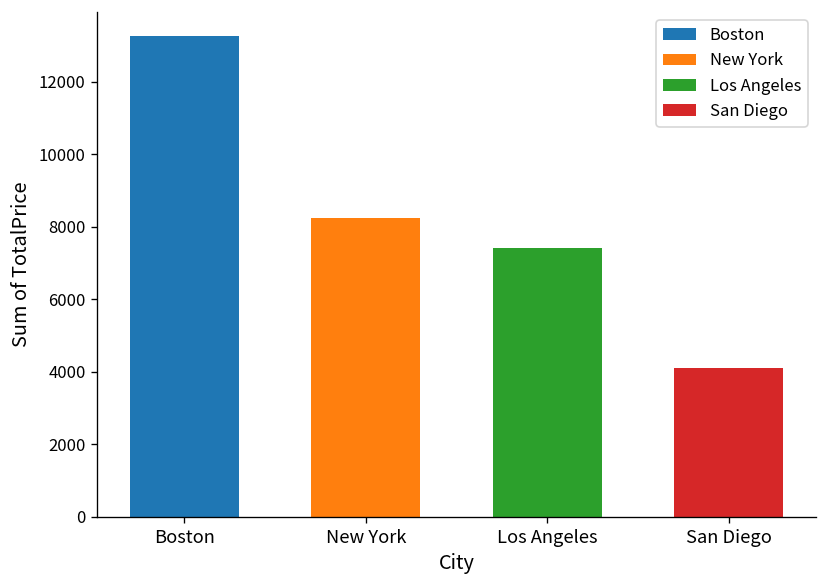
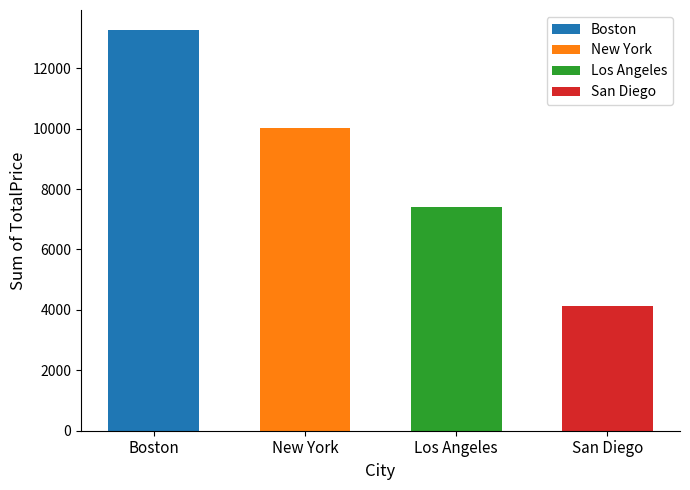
New York: 8300 -> 10000
